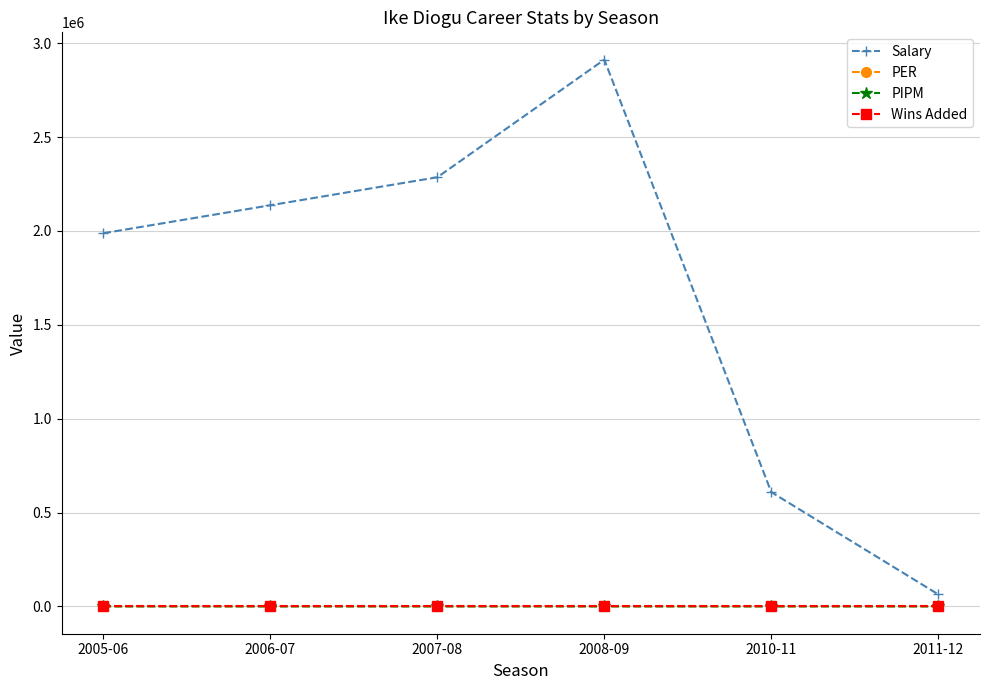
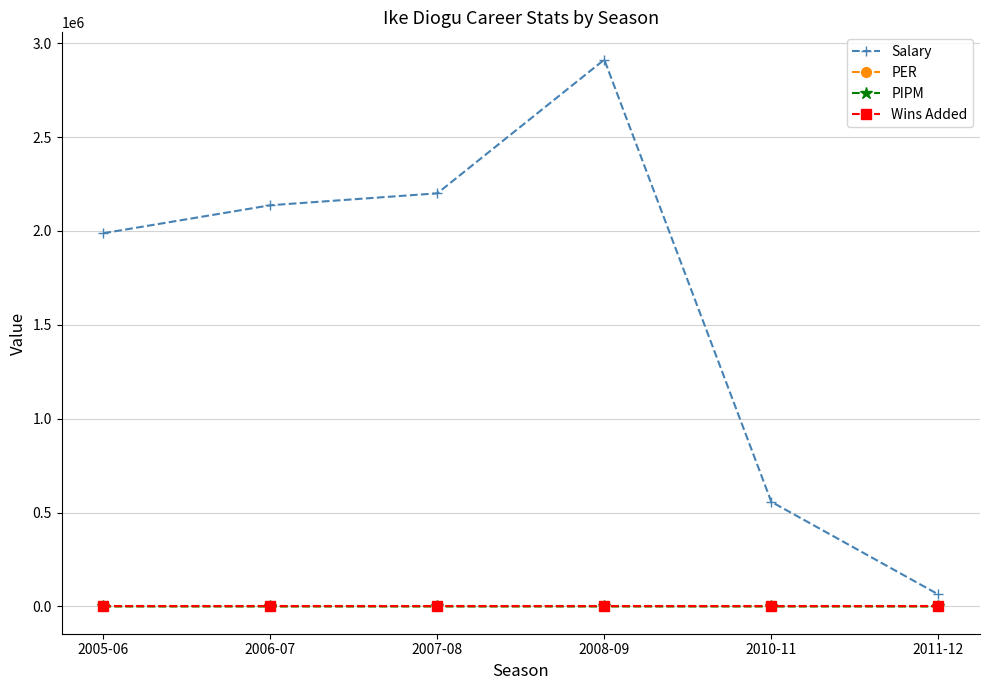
Salary, 2007-08: 2290000 -> 2200000
Salary, 2010-11: 610000 -> 560000
